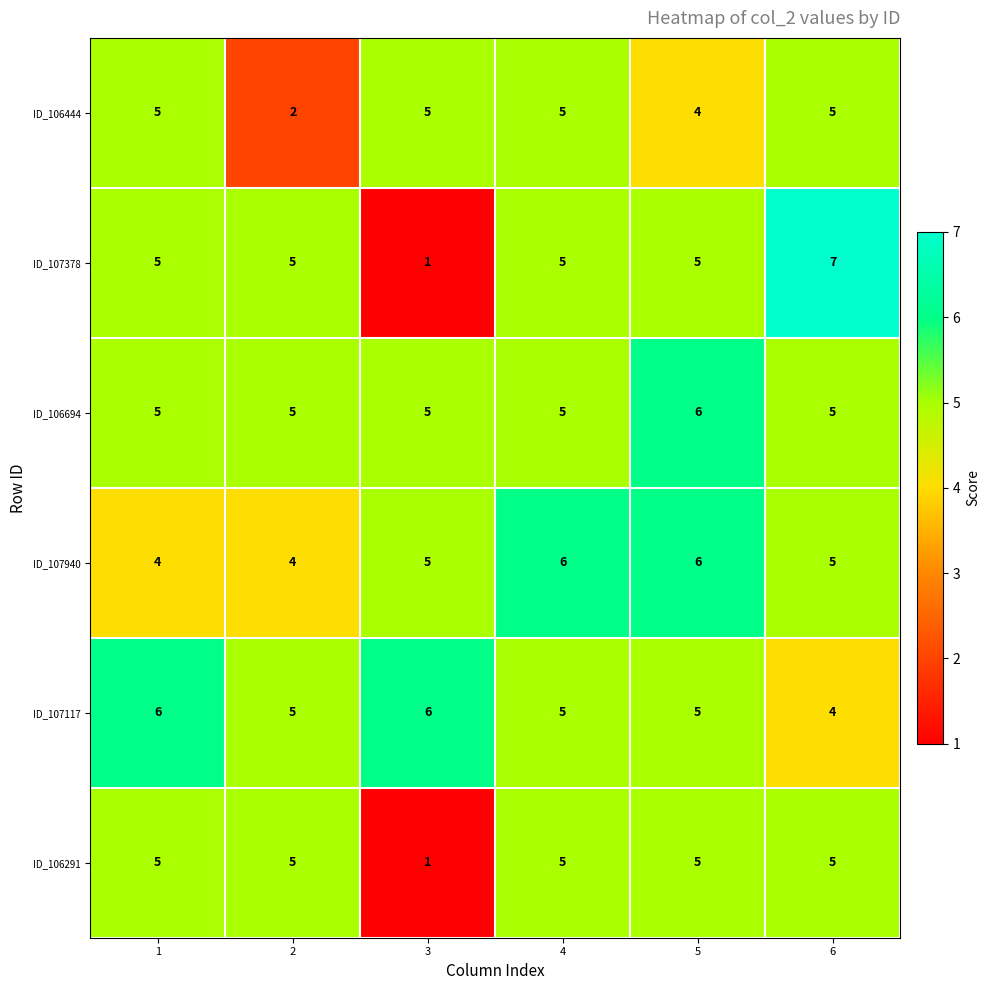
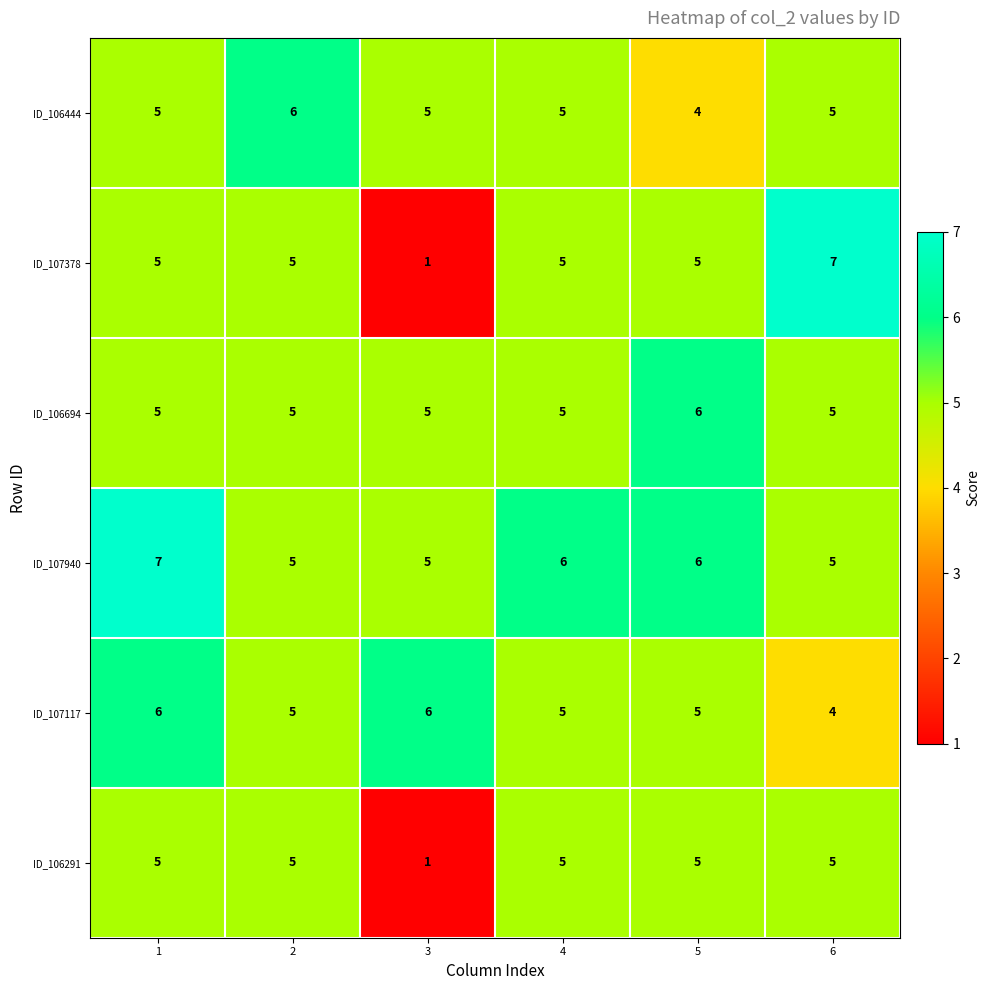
ID_106444, 2: 2 -> 6
ID_107940, 1: 4 -> 7
ID_107940, 2: 4 -> 5
